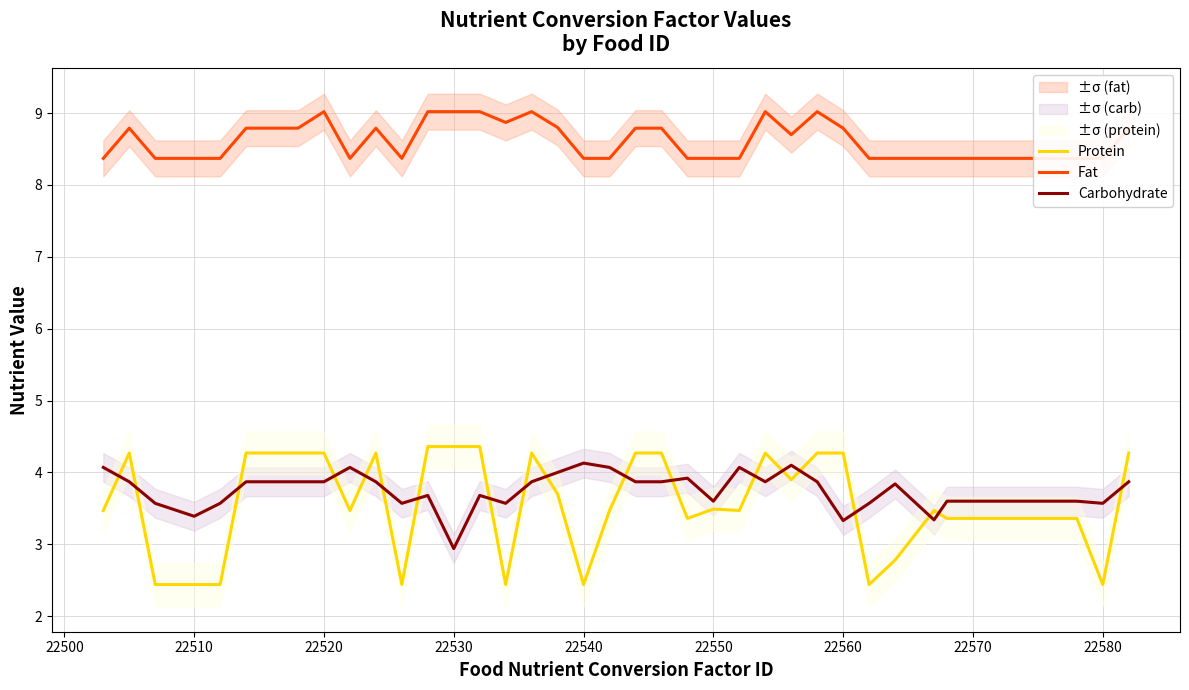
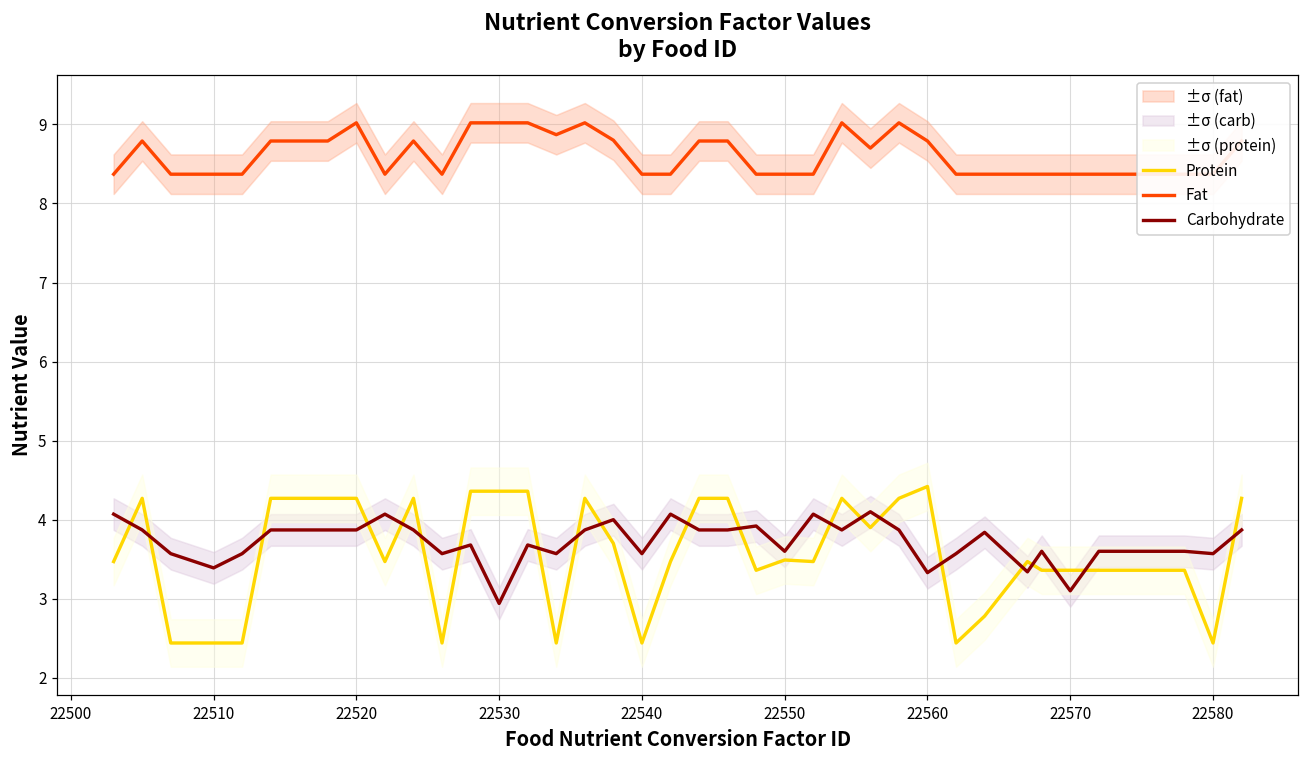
Carbohydrate, 22540: 4.1 -> 3.6
Protein, 22560: 4.3 -> 4.4
Carbohydrate, 22570: 3.6 -> 3.1
